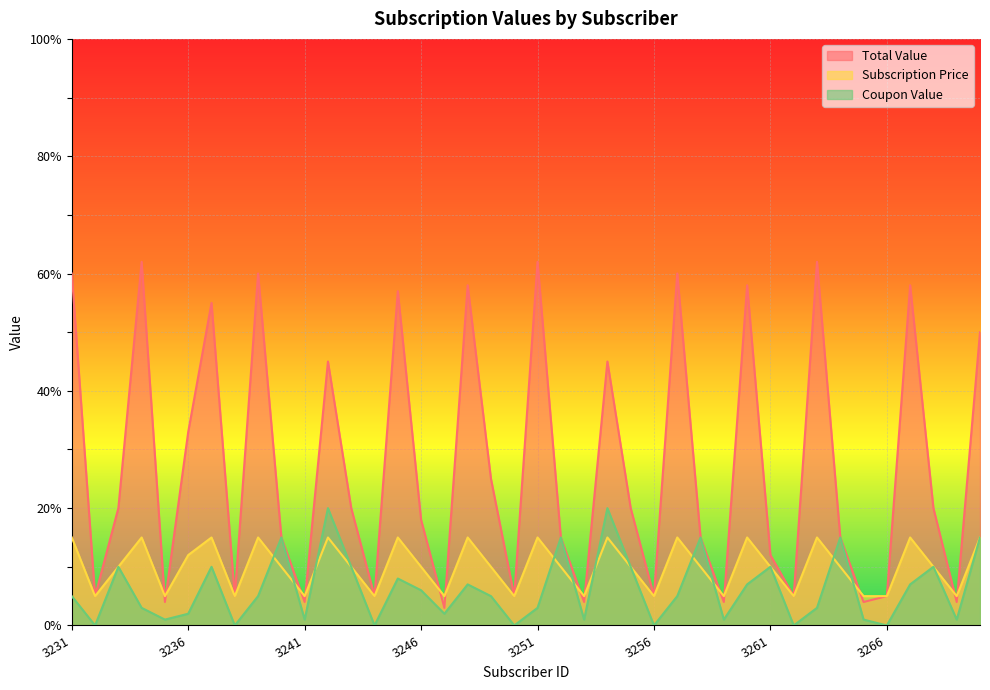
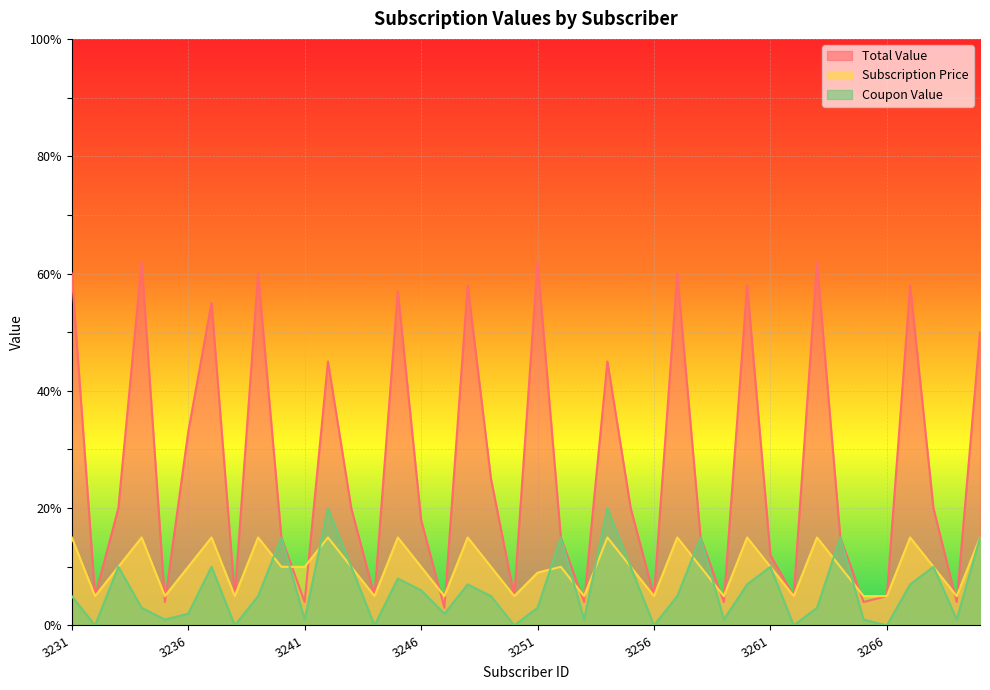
Subscription Price, 3236: 12% -> 10%
Subscription Price, 3241: 5% -> 10%
Subscription Price, 3251: 15% -> 9%
